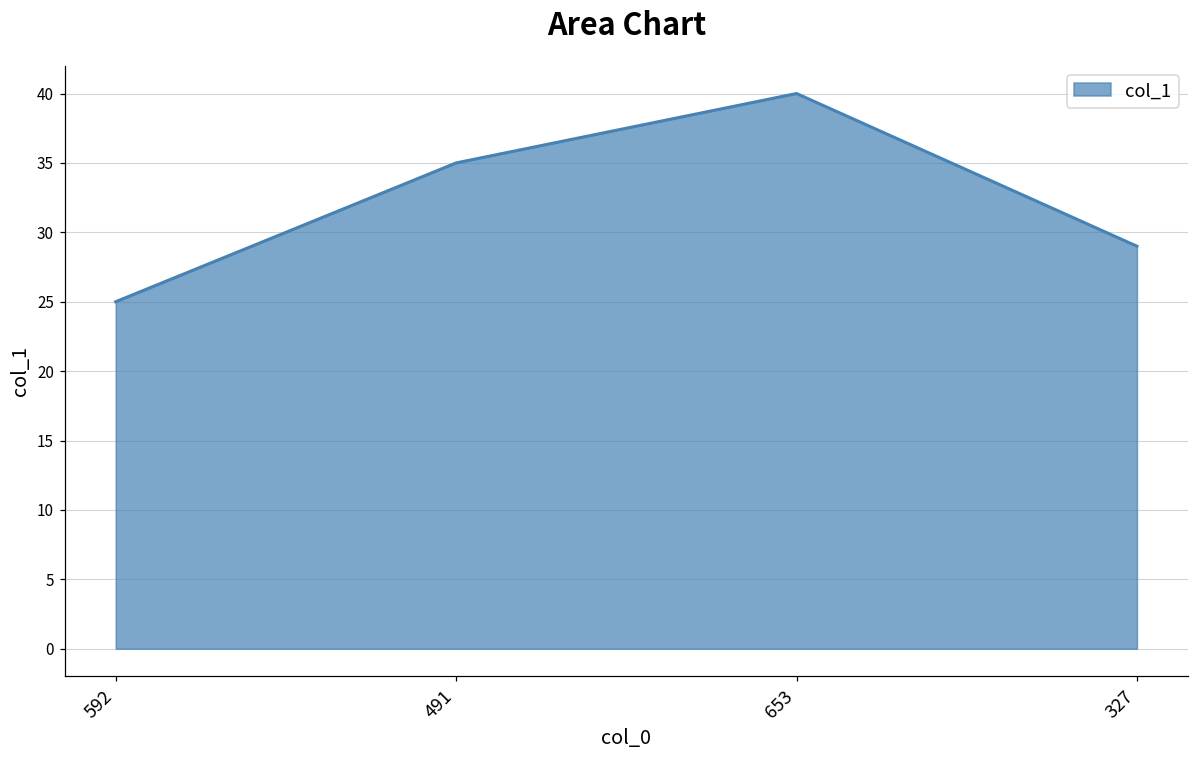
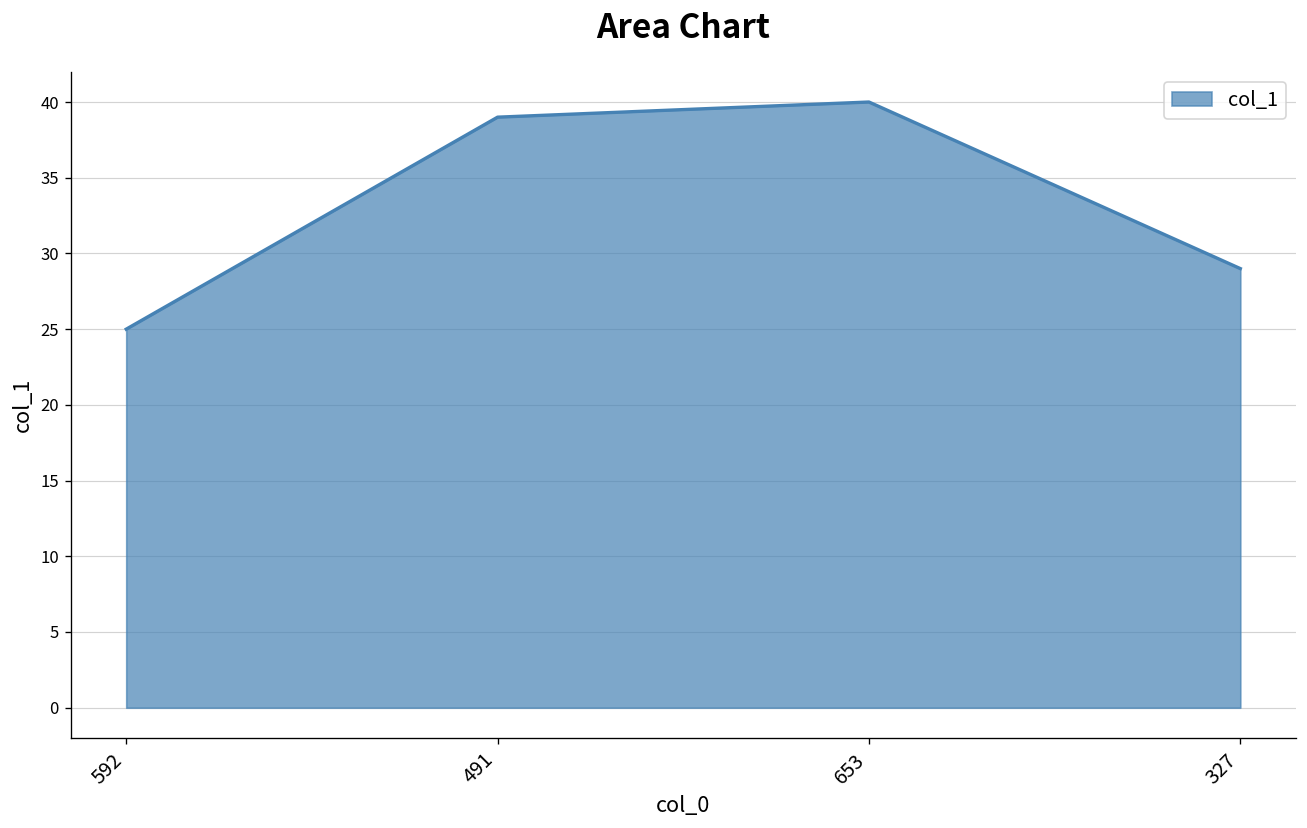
491: 35 -> 39
